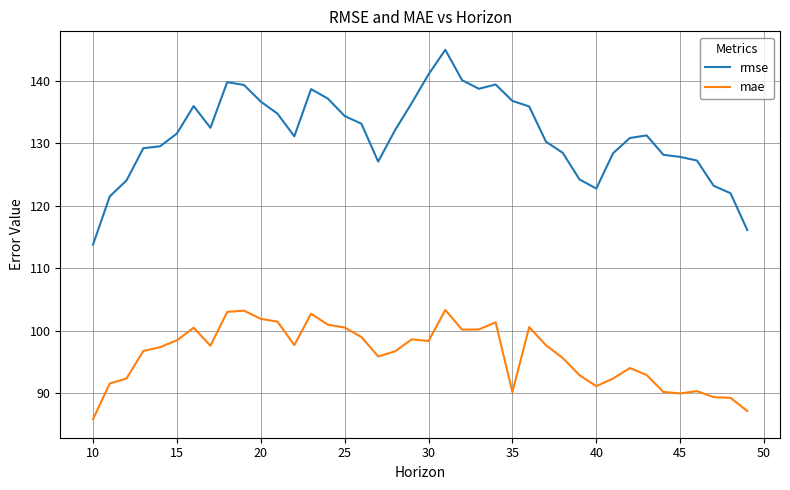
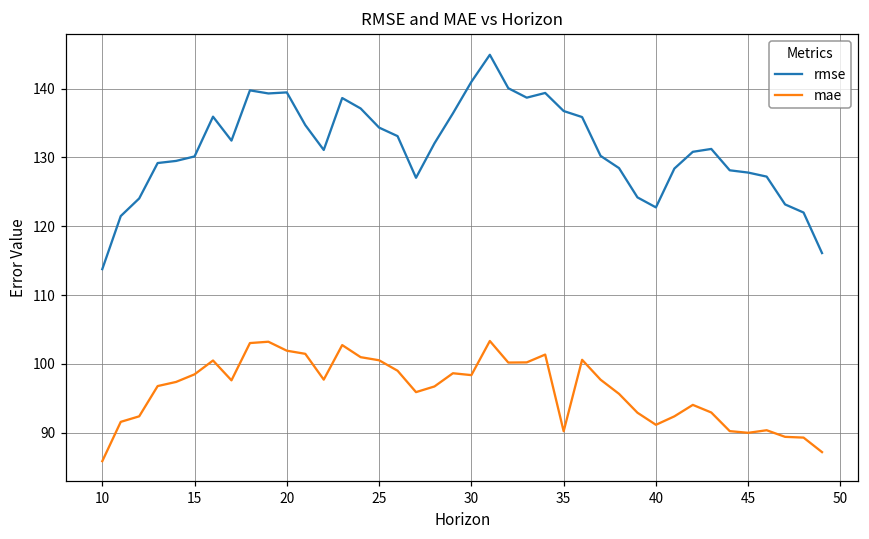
rmse, 15: 132 -> 130
rmse, 20: 137 -> 139
